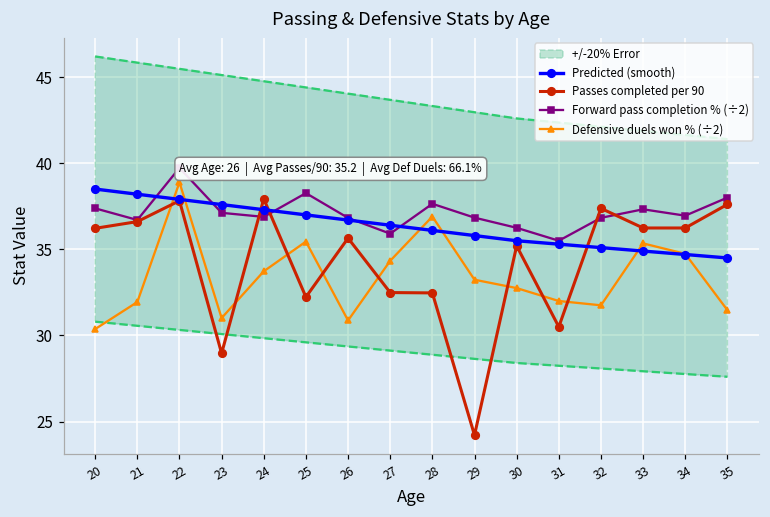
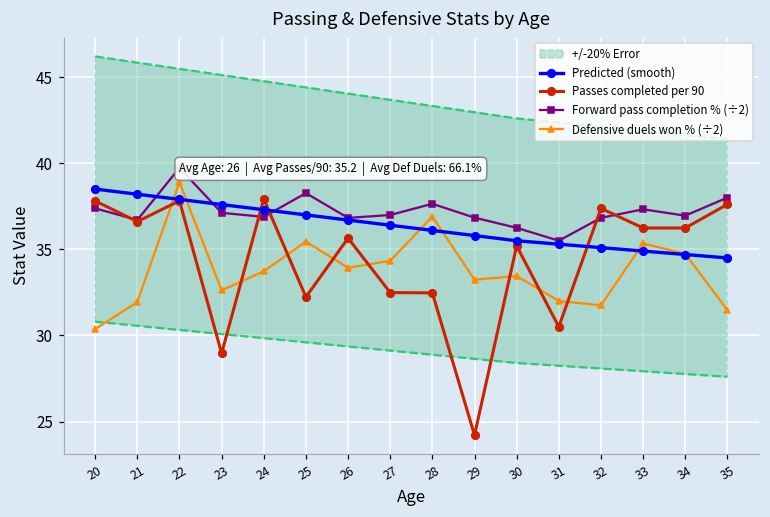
Passes completed per 90, 20: 36.2 -> 37.8
Defensive duels won % (÷2), 23: 31.0 -> 32.6
Defensive duels won % (÷2), 26: 30.9 -> 33.9
Forward pass completion % (÷2), 27: 35.9 -> 37.0
Defensive duels won % (÷2), 30: 32.8 -> 33.5
